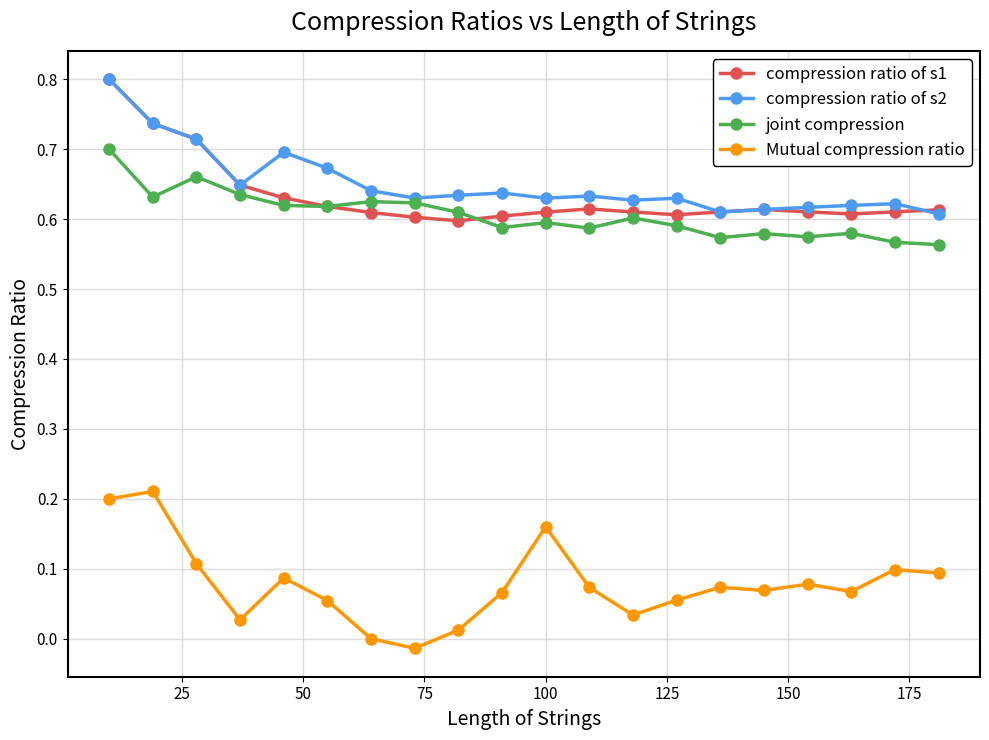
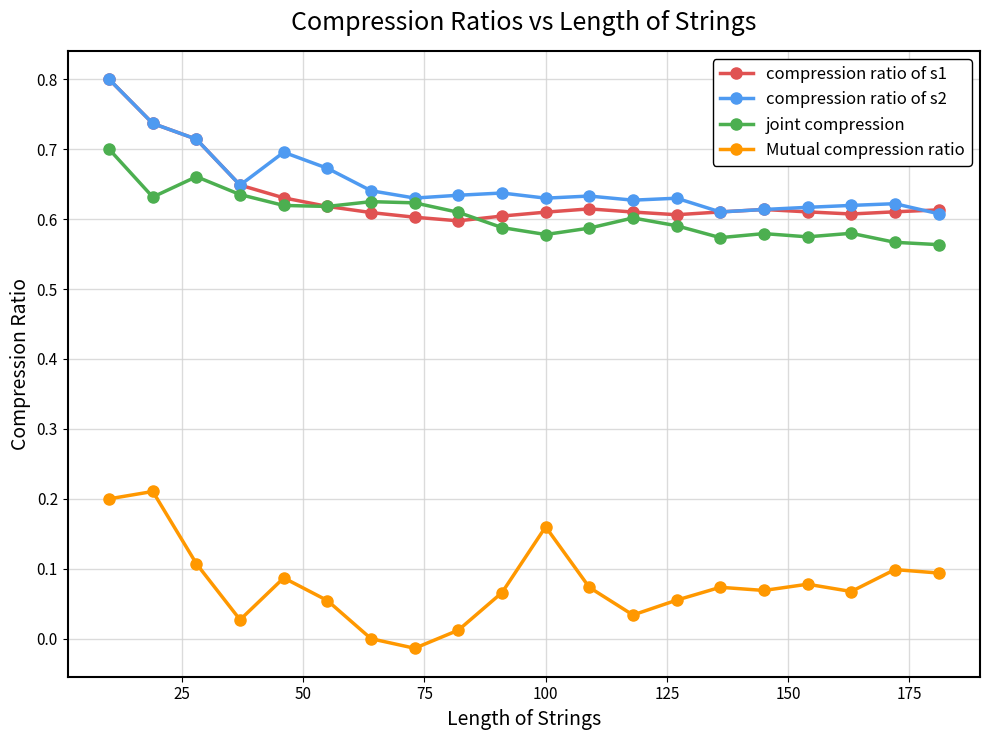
joint compression, 100: 0.60 -> 0.58
